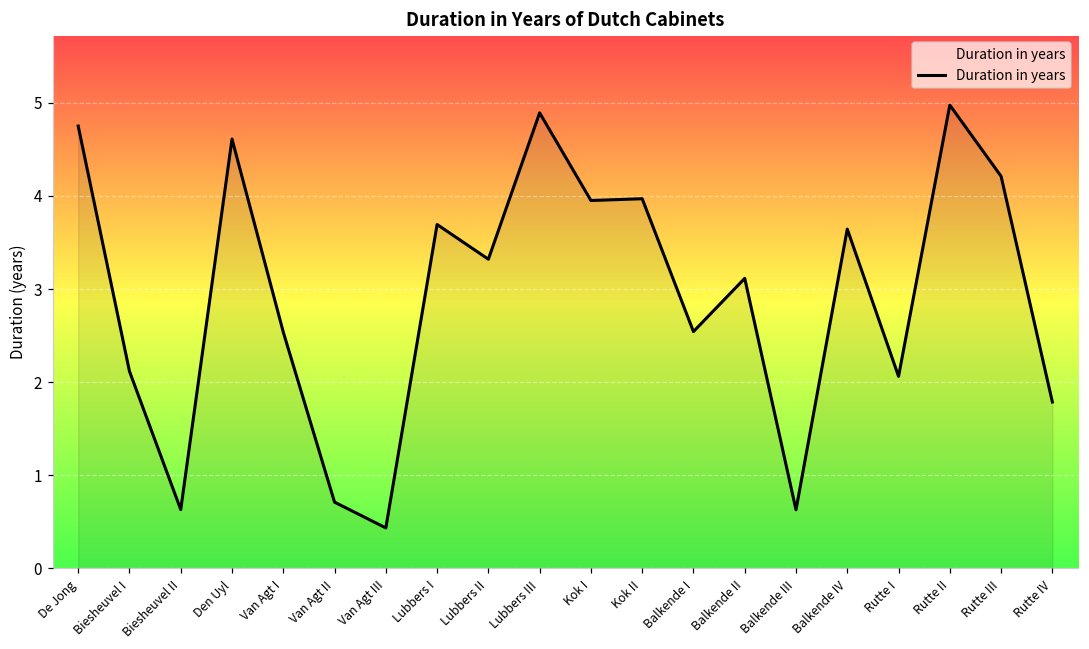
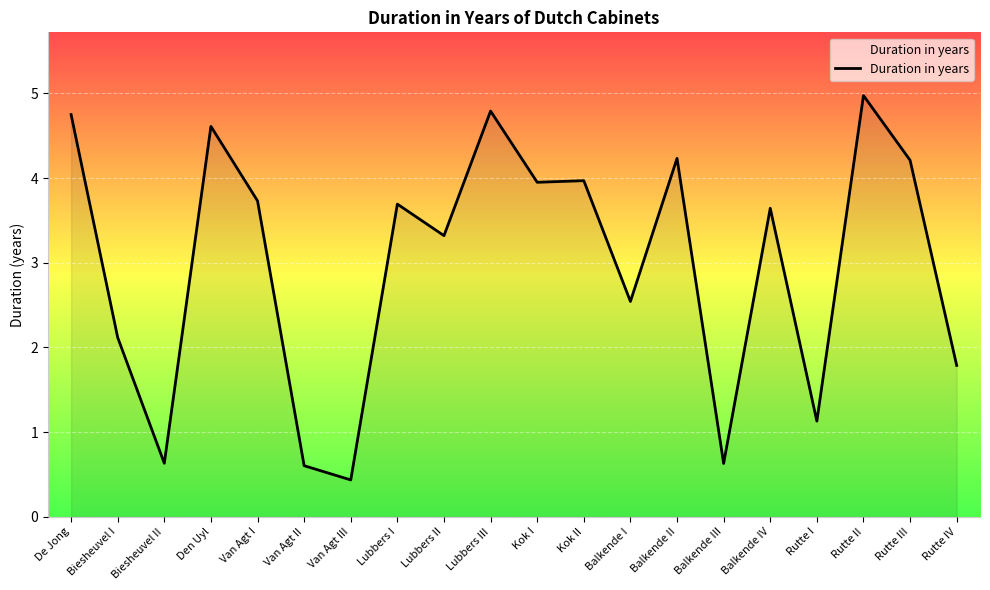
Van Agt I: 2.5 -> 3.7
Van Agt II: 0.7 -> 0.6
Lubbers III: 4.9 -> 4.8
Balkende II: 3.1 -> 4.2
Rutte I: 2.1 -> 1.1
